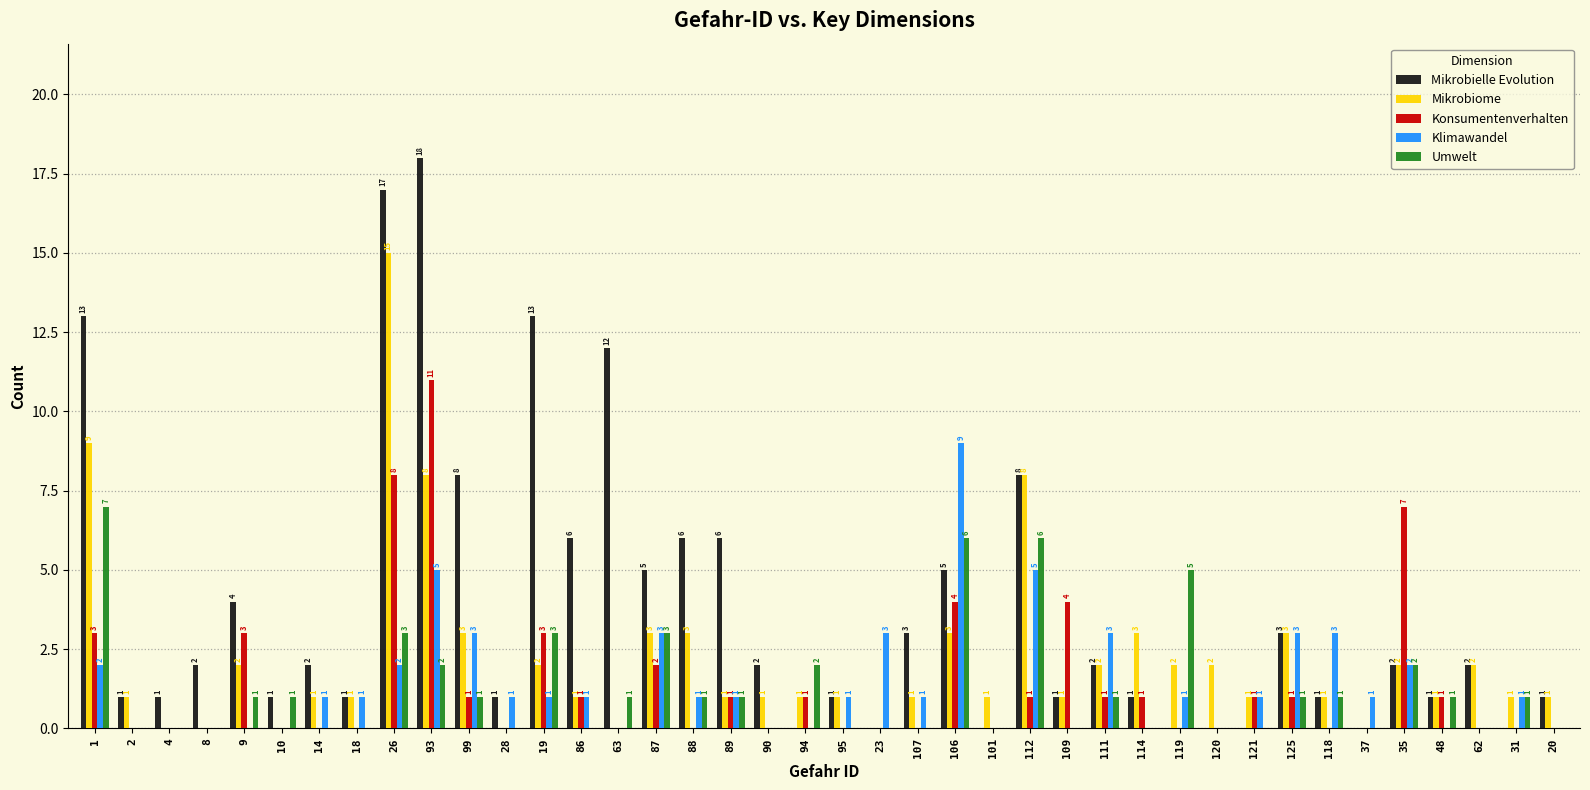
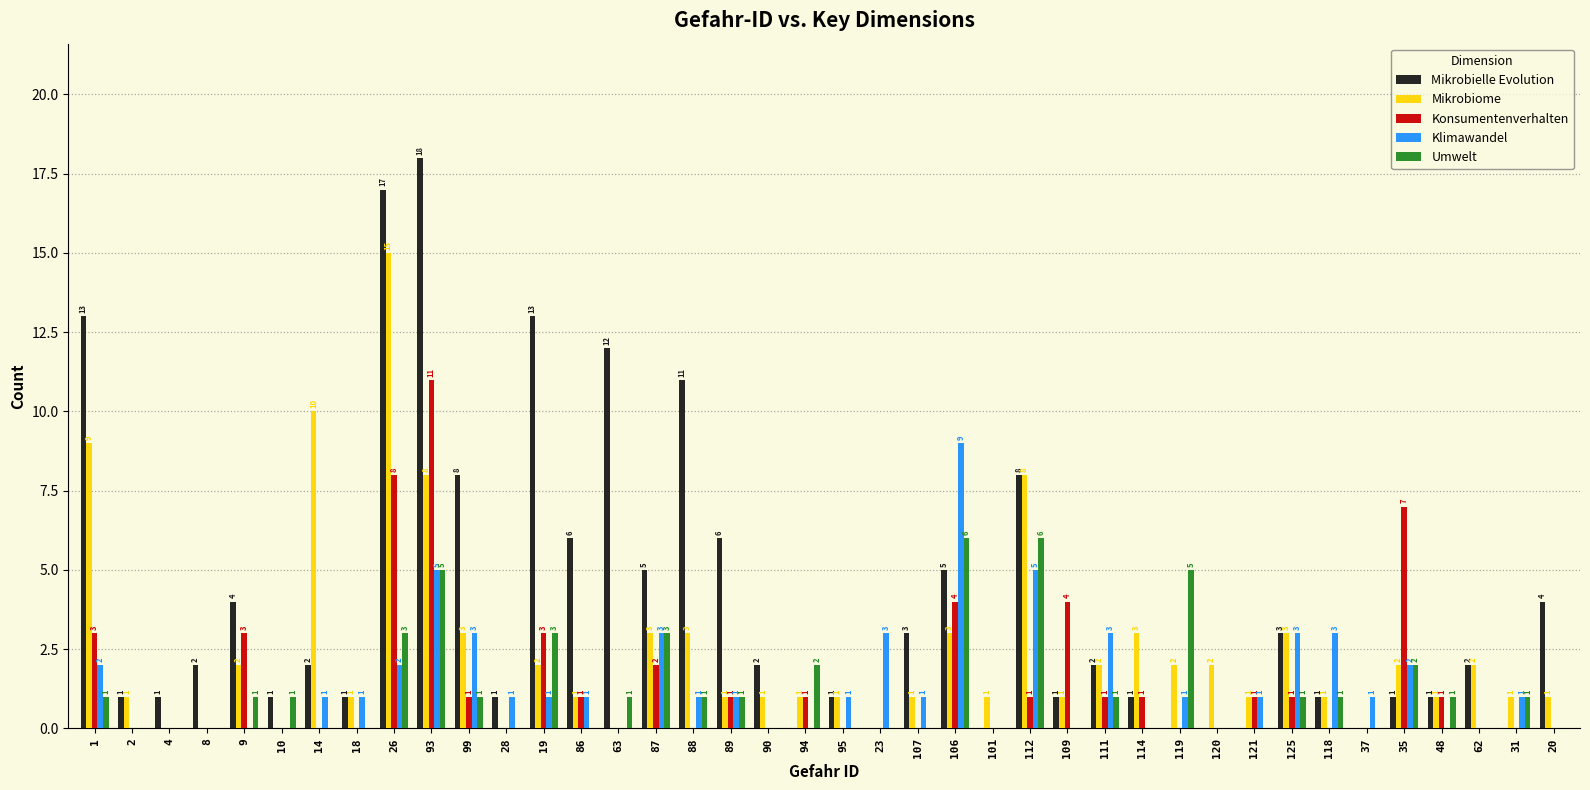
Umwelt, 1: 7 -> 1
Mikrobiome, 14: 1 -> 10
Umwelt, 93: 2 -> 5
Mikrobielle Evolution, 88: 6 -> 11
Mikrobielle Evolution, 35: 2 -> 1
Mikrobielle Evolution, 20: 1 -> 4
